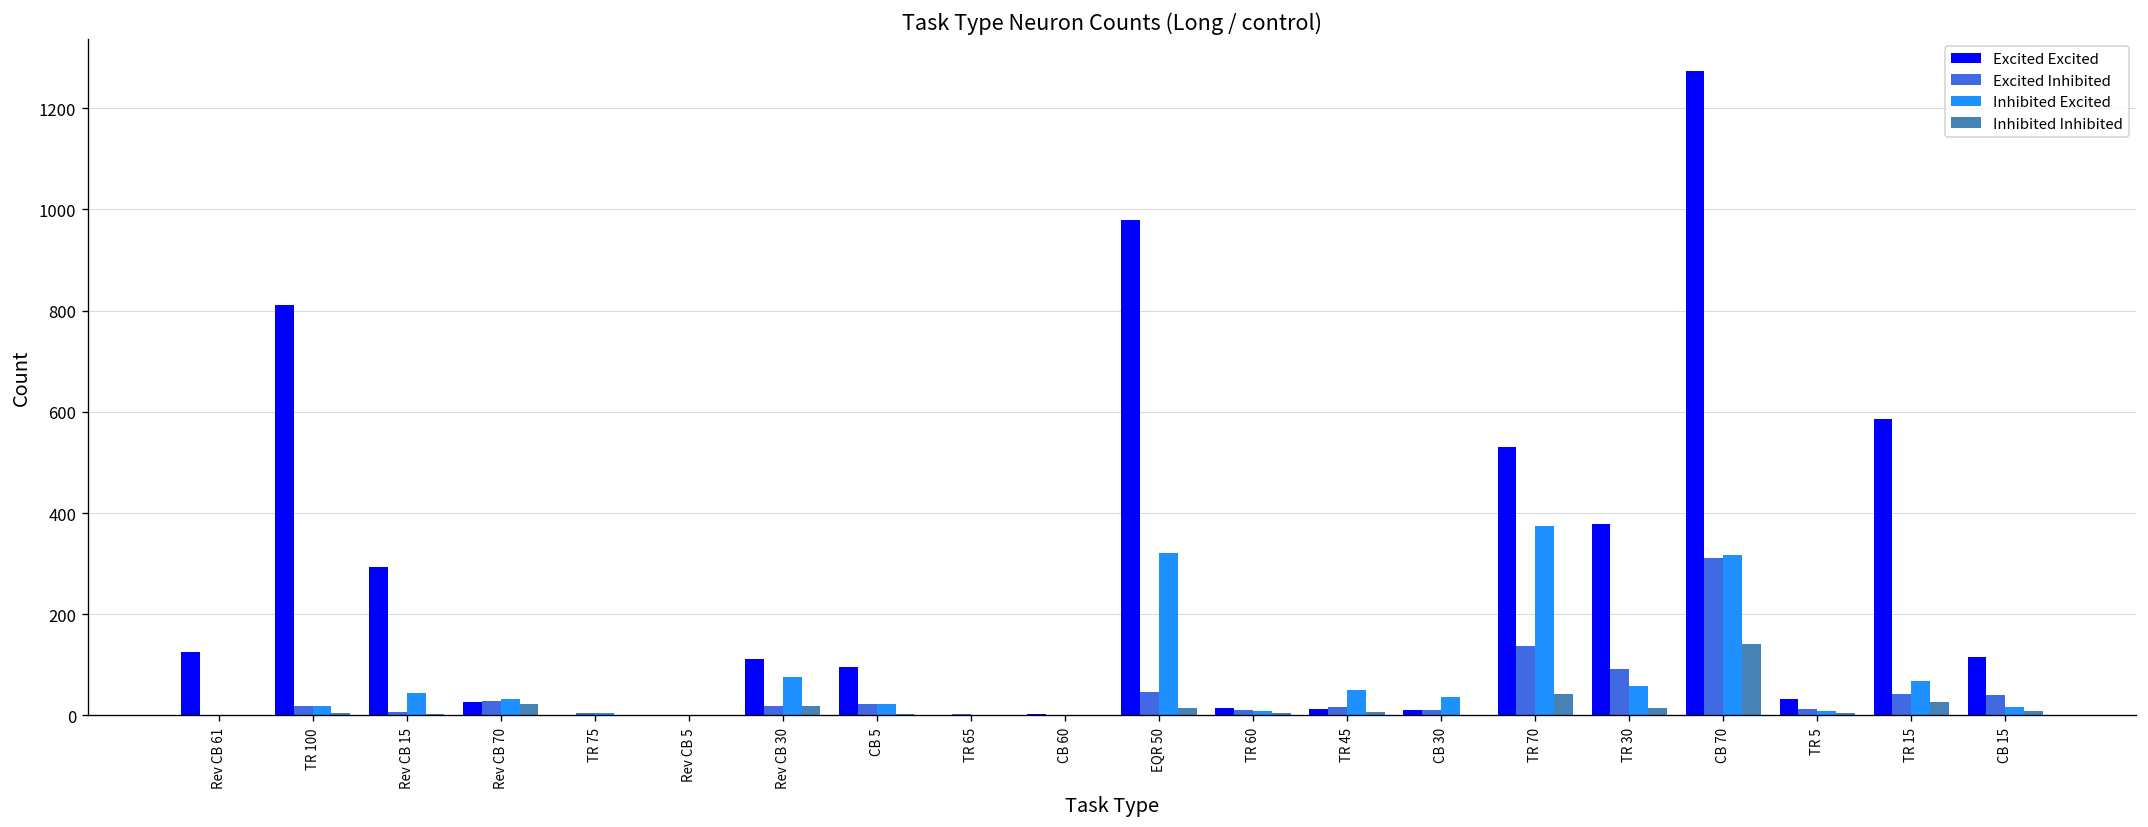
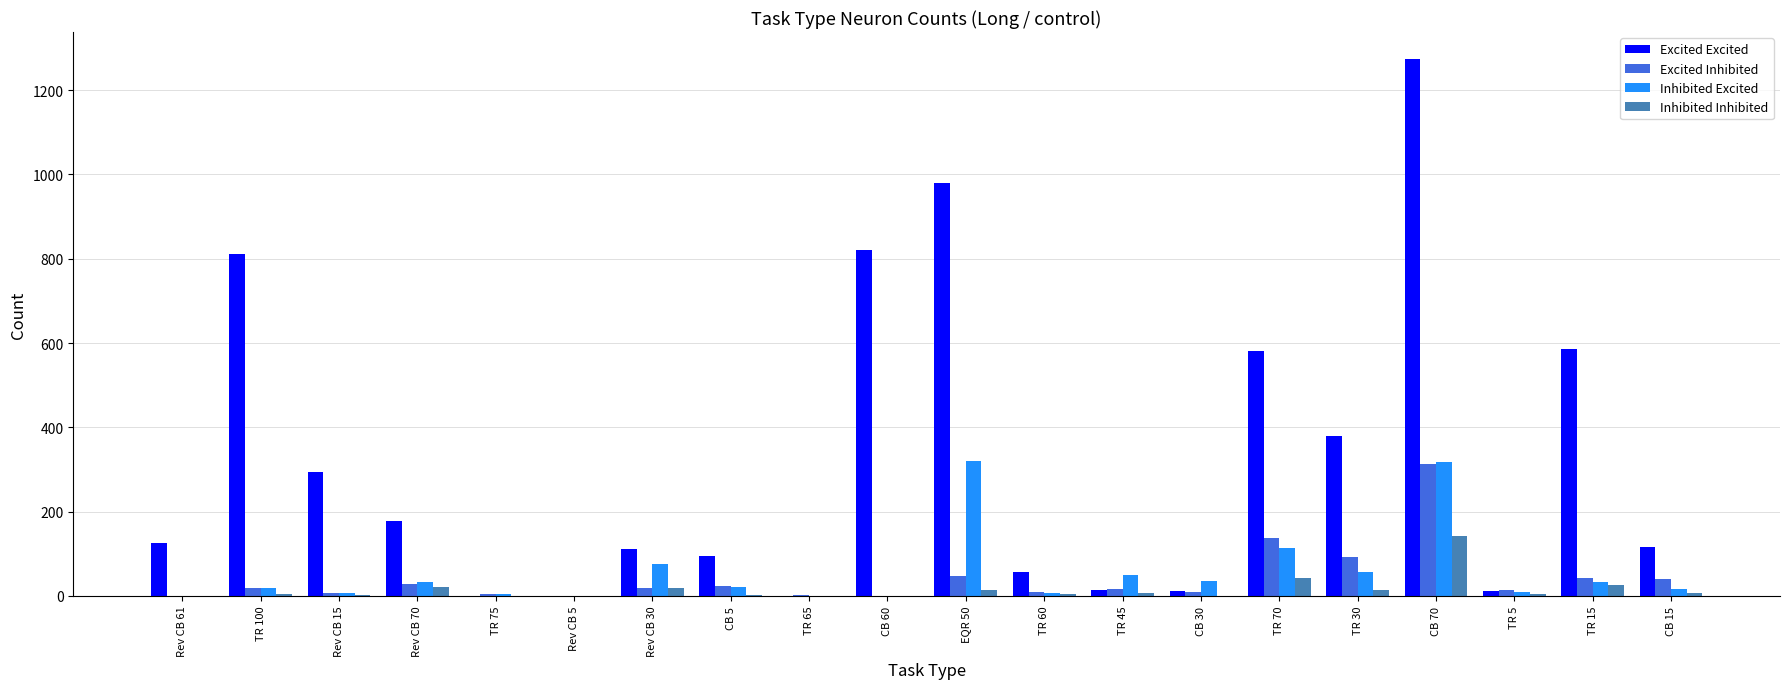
Inhibited Excited, Rev CB 15: 50 -> 10
Excited Excited, Rev CB 70: 30 -> 180
Excited Excited, CB 60: 0 -> 820
Excited Excited, TR 60: 10 -> 60
Excited Excited, TR 70: 530 -> 580
Inhibited Excited, TR 70: 380 -> 110
Excited Excited, TR 5: 30 -> 10
Inhibited Excited, TR 15: 70 -> 30
